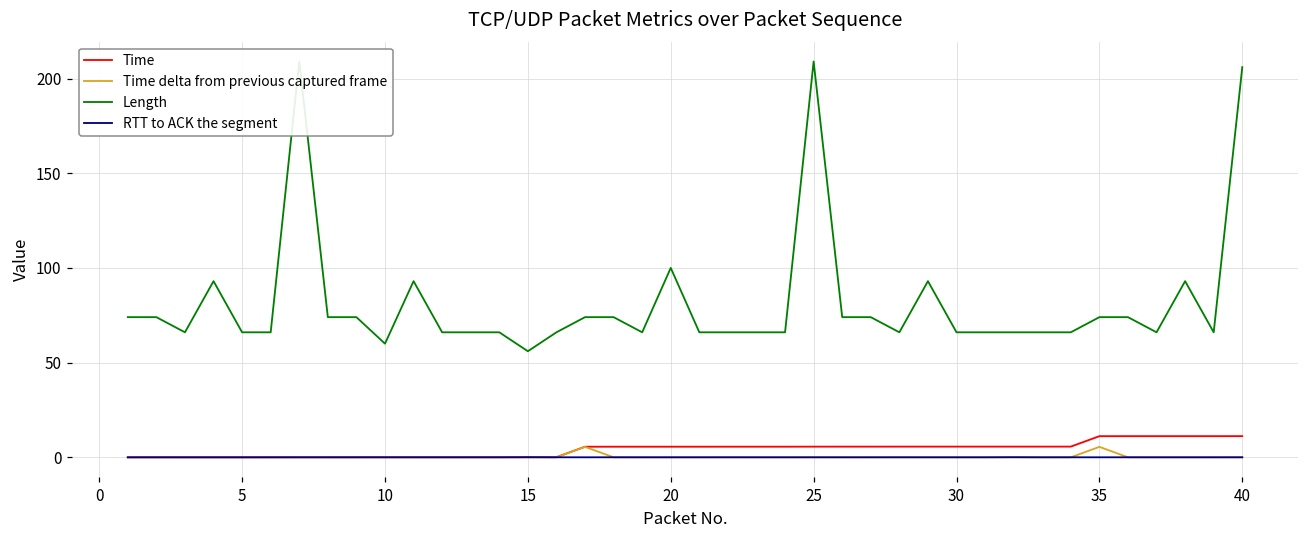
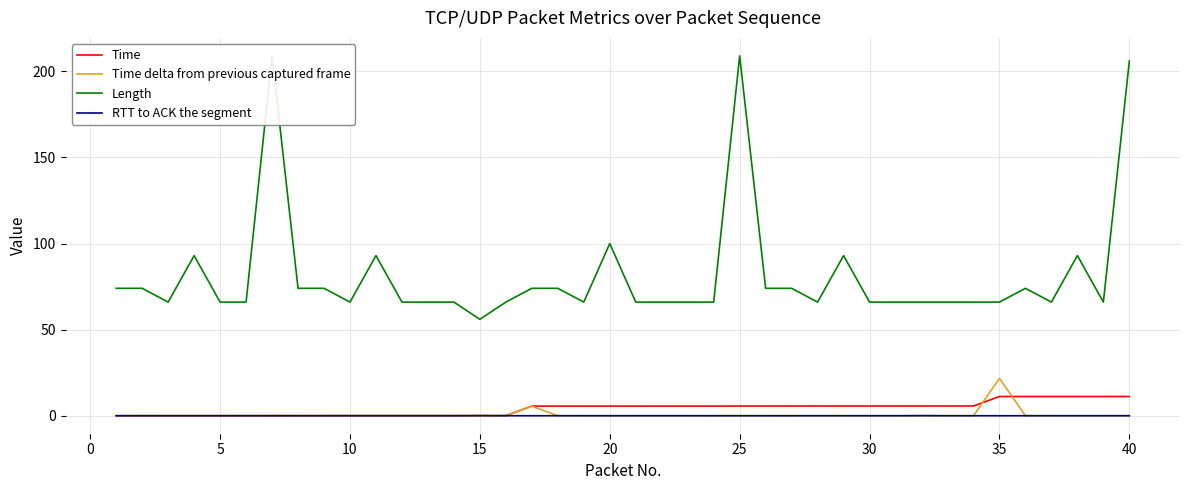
Length, 10: 60 -> 66
Time delta from previous captured frame, 35: 6 -> 22
Length, 35: 74 -> 66
